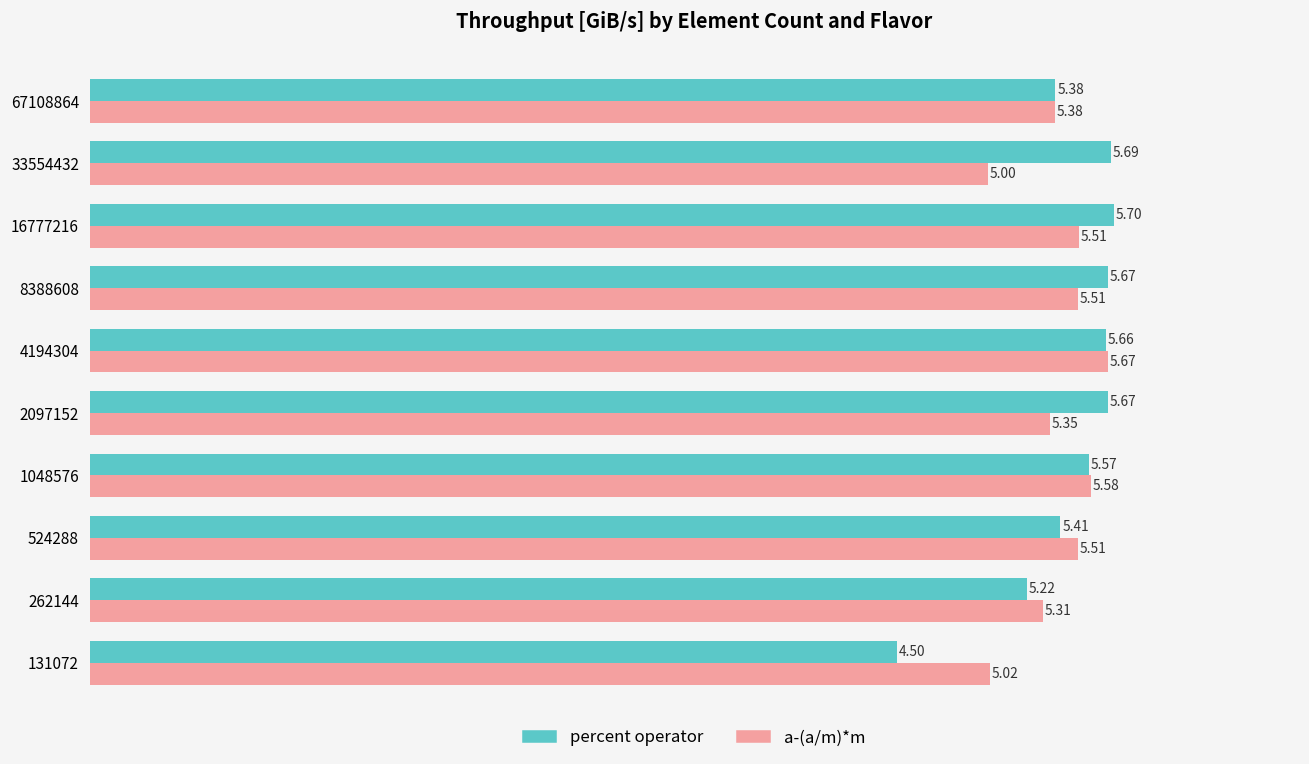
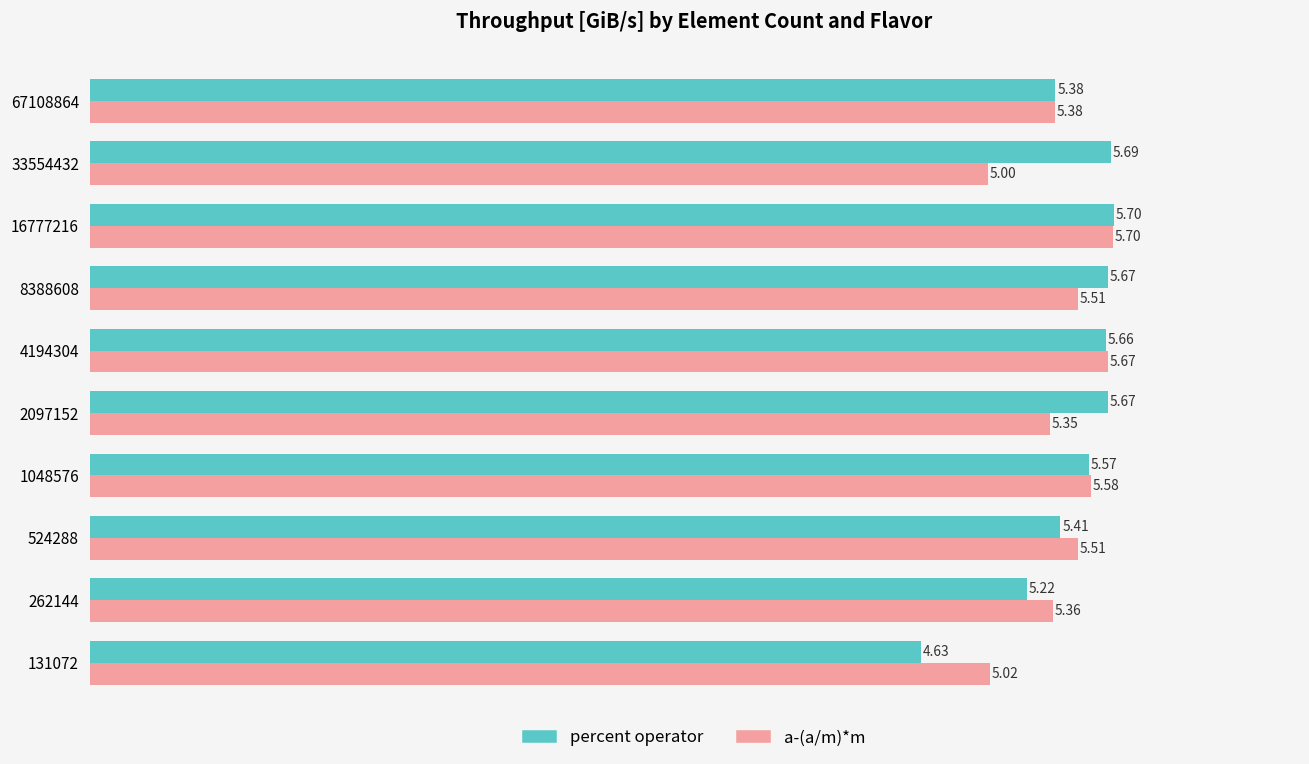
a-(a/m)*m, 16777216: 5.51 -> 5.70
a-(a/m)*m, 262144: 5.31 -> 5.36
percent operator, 131072: 4.50 -> 4.63
